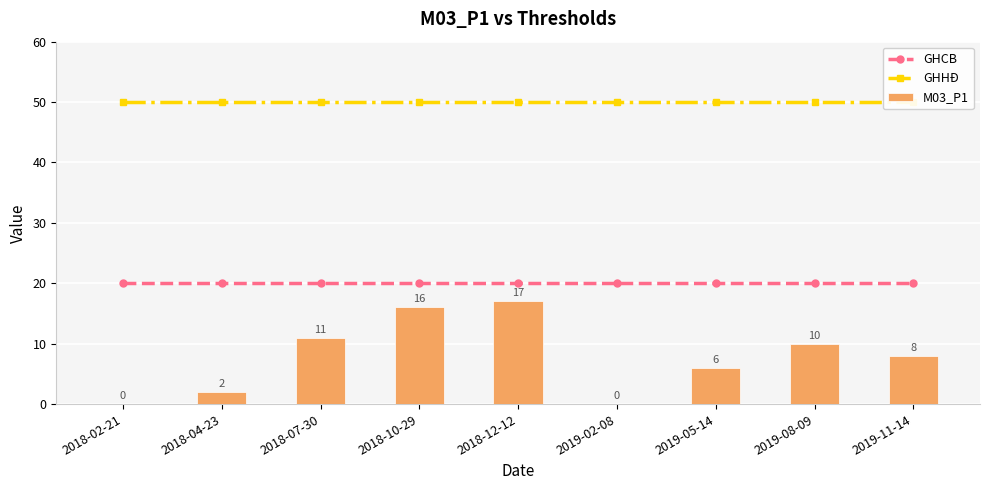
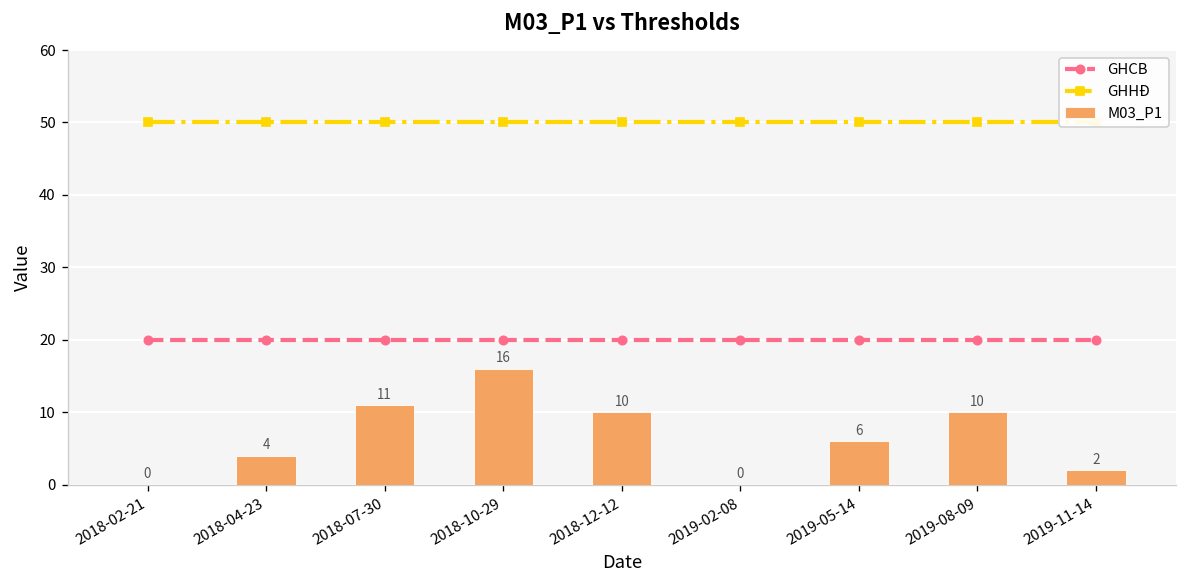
M03_P1, 2018-04-23: 2 -> 4
M03_P1, 2018-12-12: 17 -> 10
M03_P1, 2019-11-14: 8 -> 2
